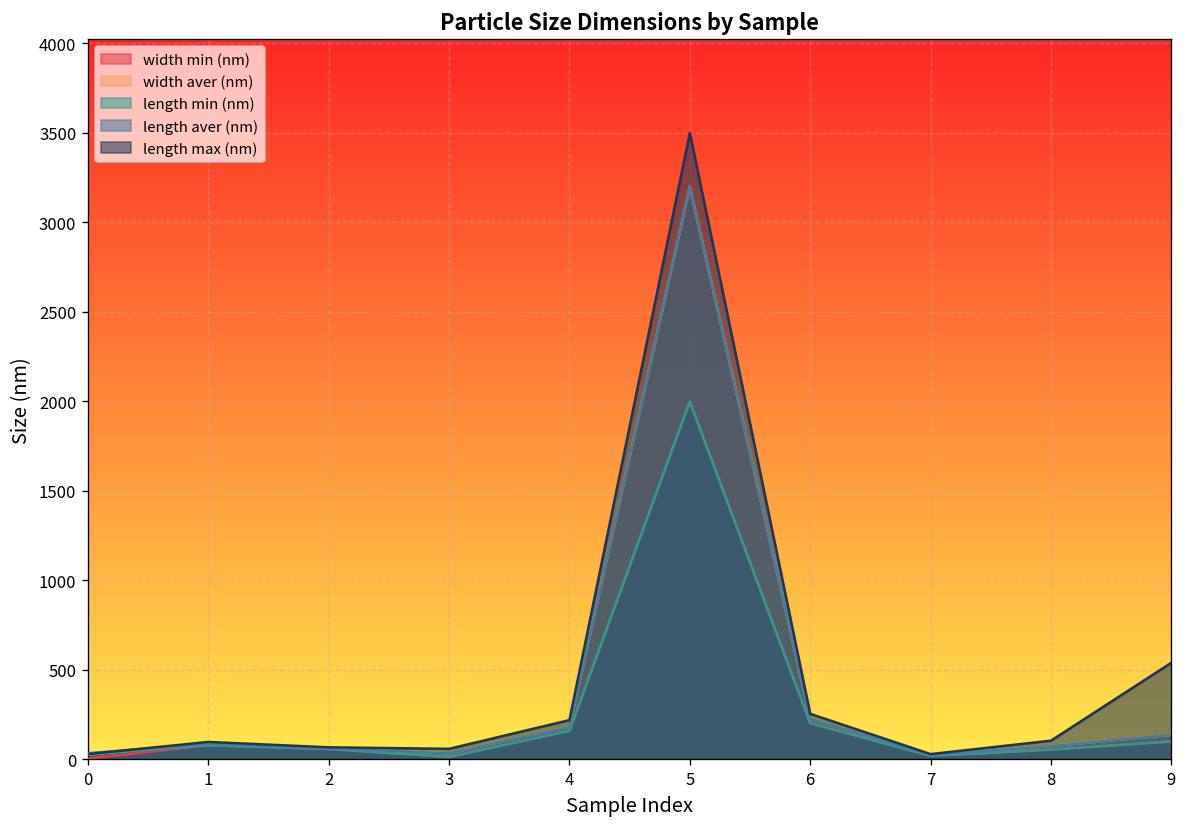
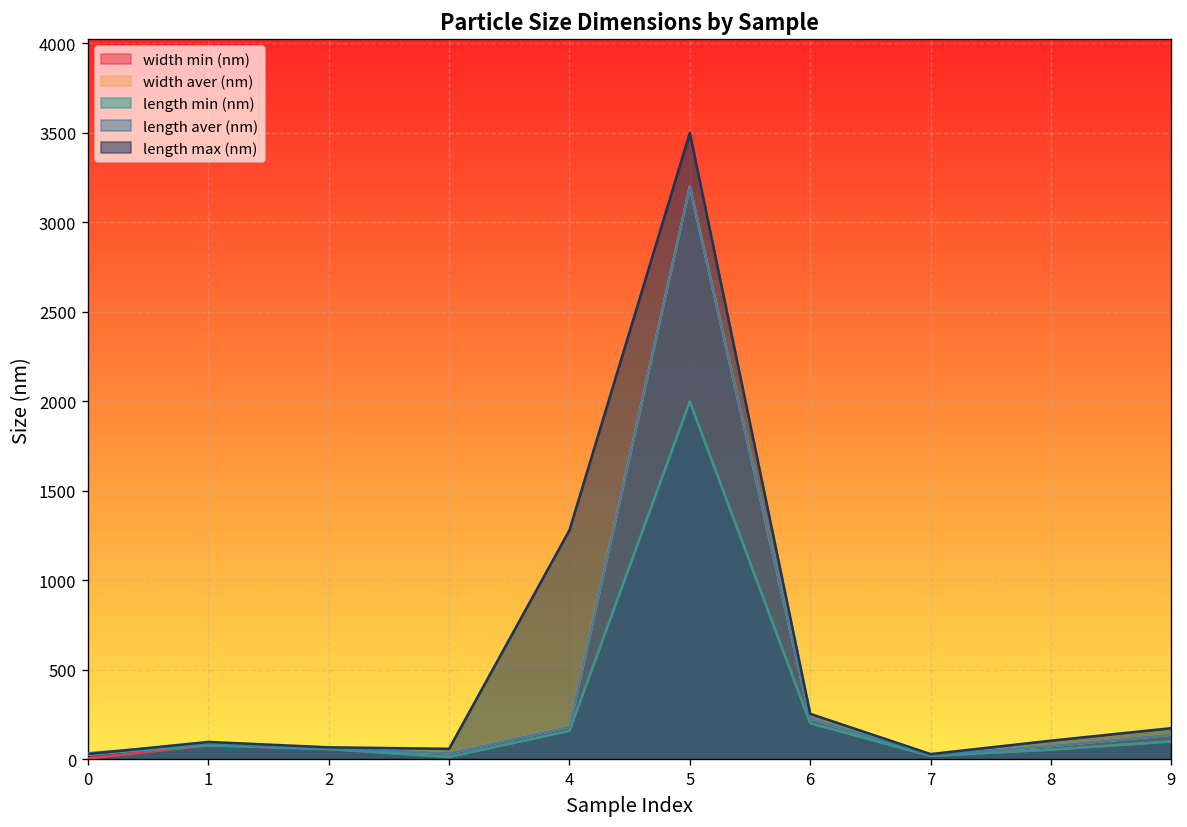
length max (nm), 4: 220 -> 1280
length max (nm), 9: 540 -> 170
